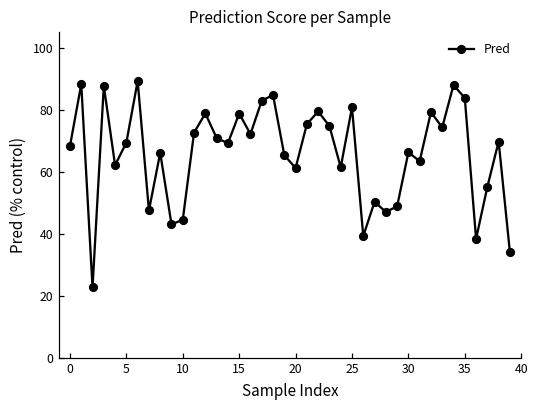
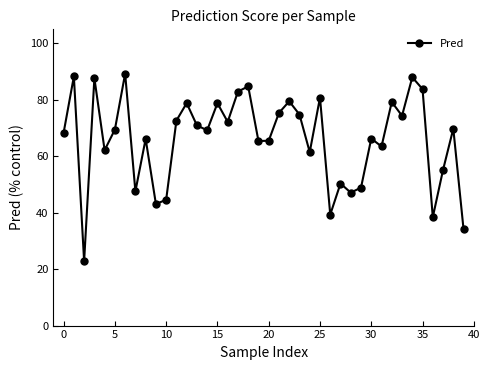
20: 61 -> 66
